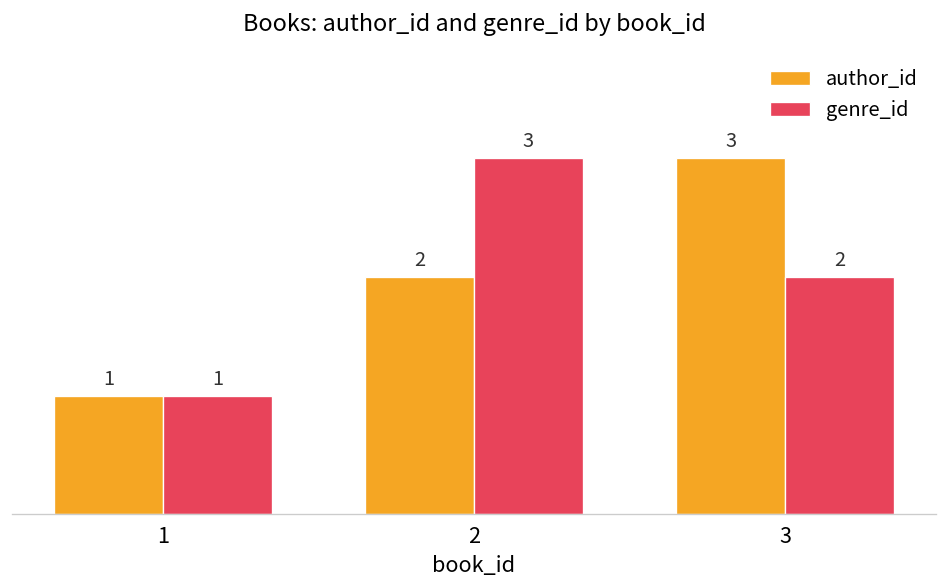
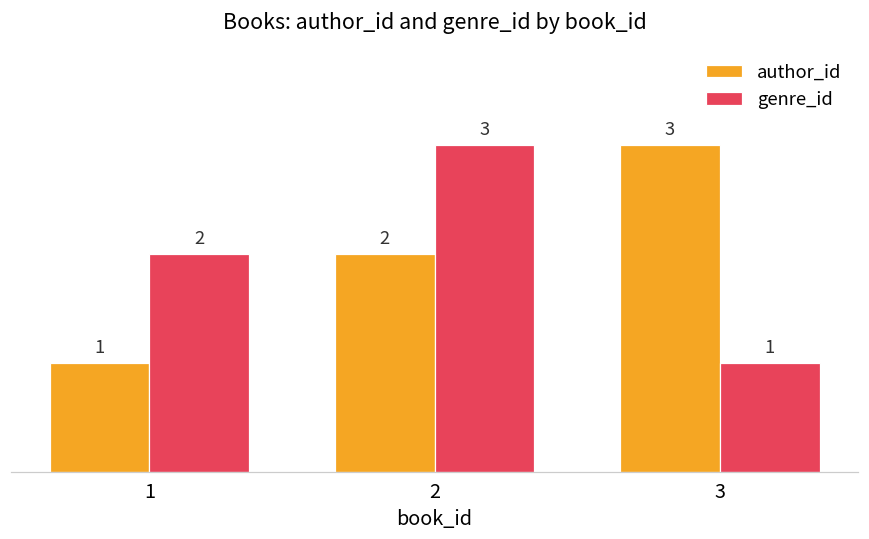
genre_id, 1: 1 -> 2
genre_id, 3: 2 -> 1
